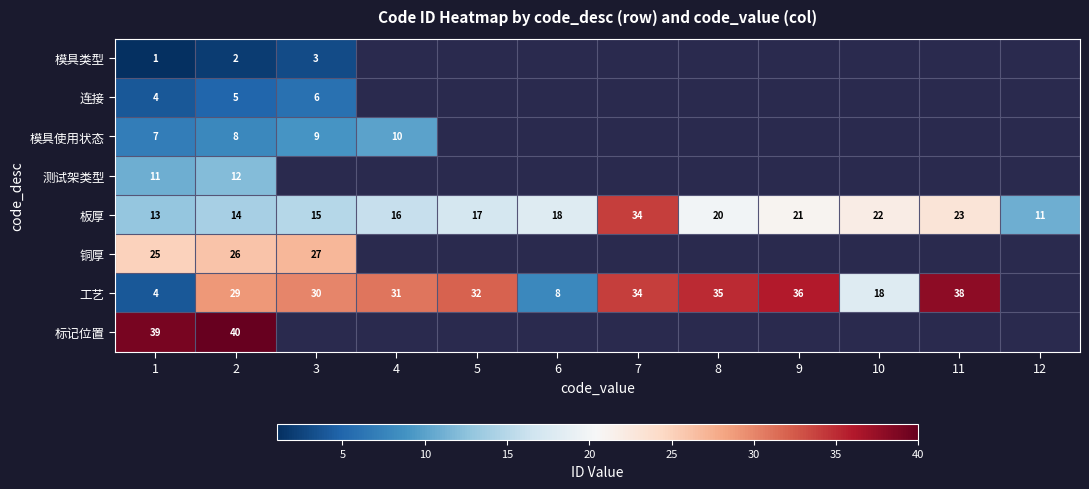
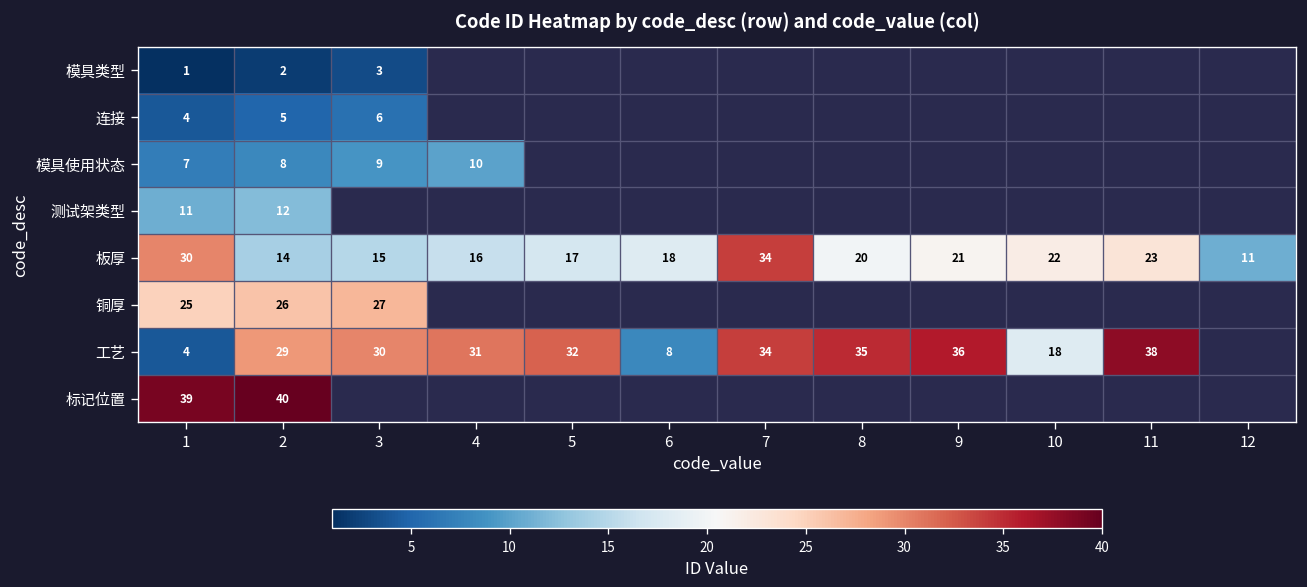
板厚, 1: 13 -> 30
